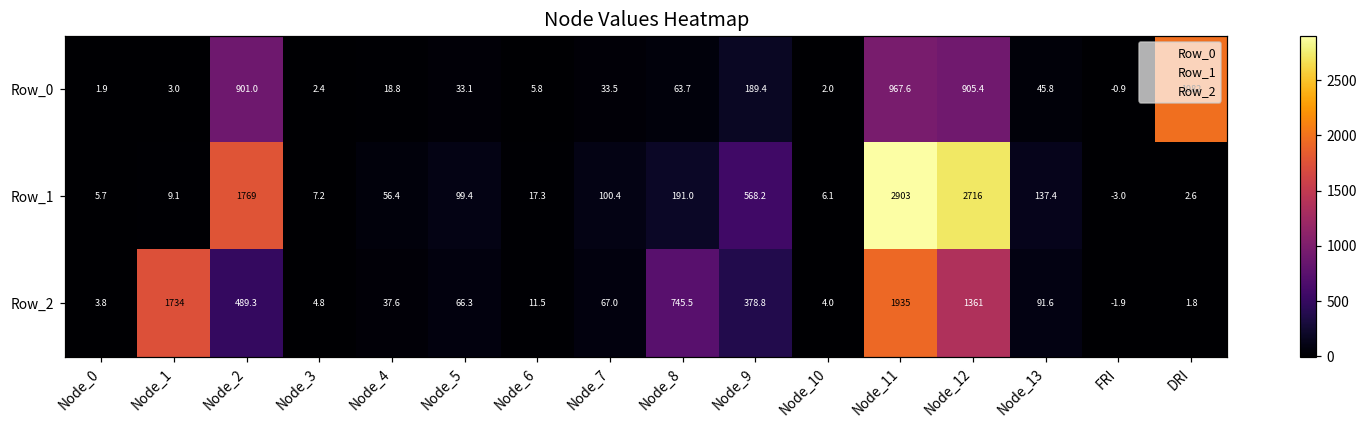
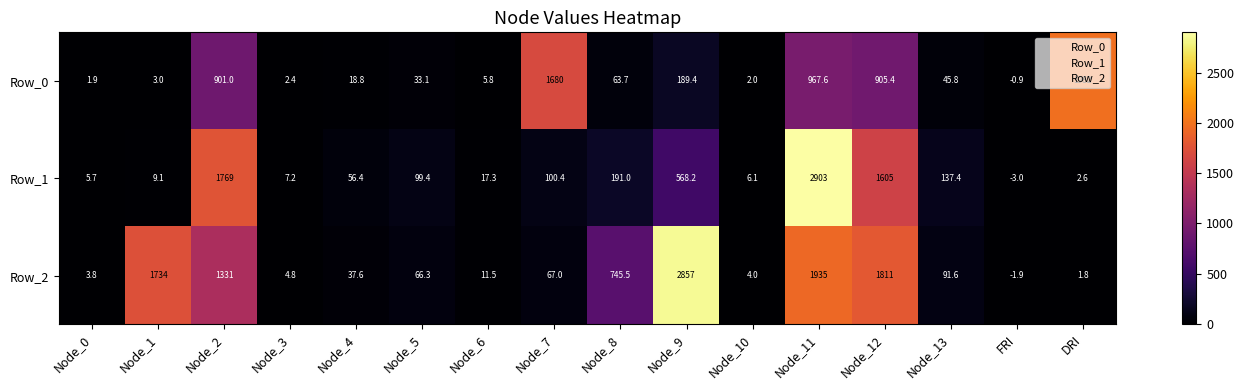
Row_0, Node_7: 33.5 -> 1680
Row_1, Node_12: 2716 -> 1605
Row_2, Node_2: 489.3 -> 1331
Row_2, Node_9: 378.8 -> 2857
Row_2, Node_12: 1361 -> 1811
